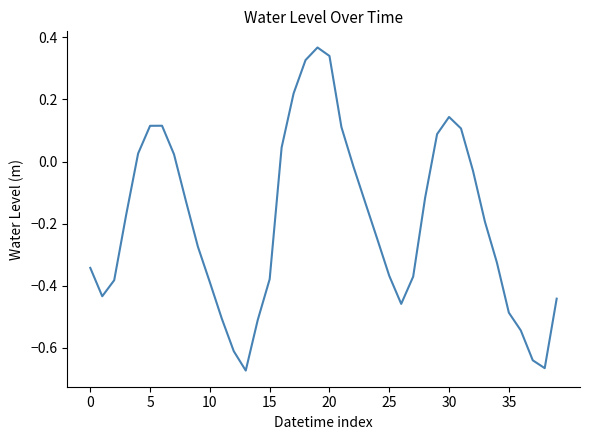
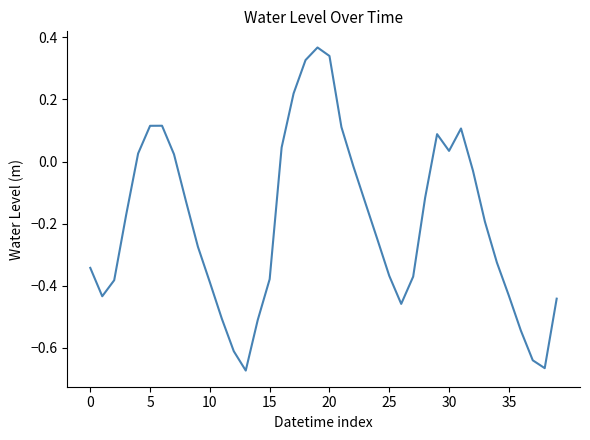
30: 0.14 -> 0.03
35: -0.49 -> -0.43
